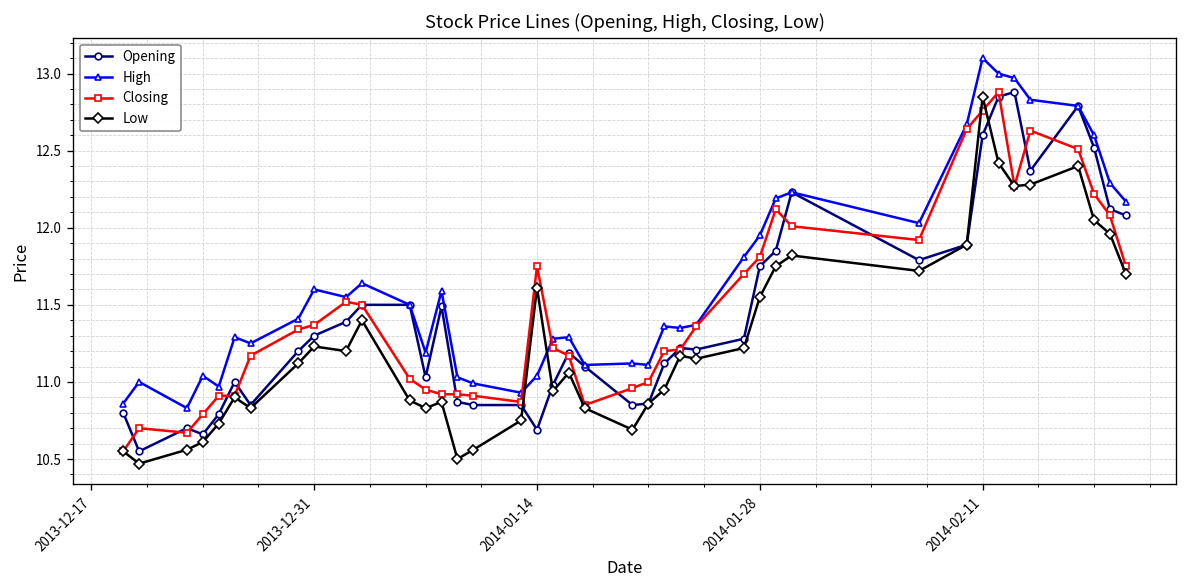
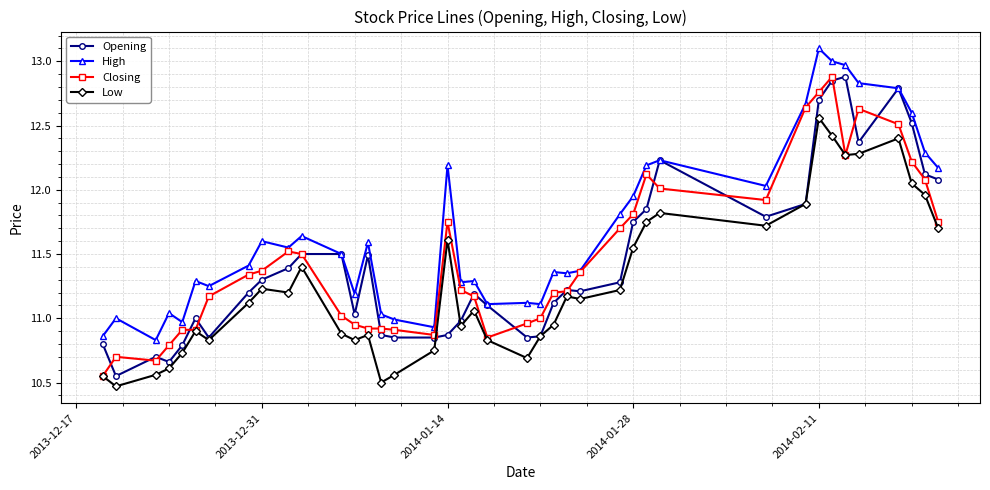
Opening, 2014-01-14: 10.69 -> 10.87
High, 2014-01-14: 11.04 -> 12.19
Opening, 2014-02-11: 12.6 -> 12.7
Low, 2014-02-11: 12.85 -> 12.56
